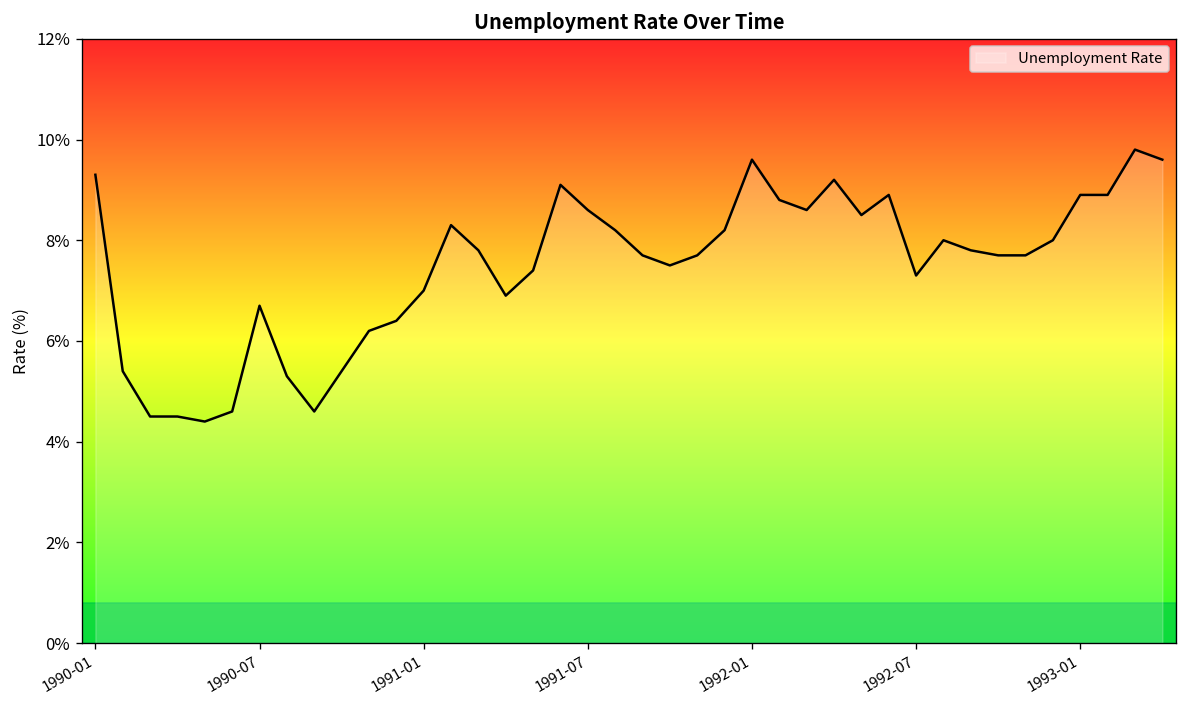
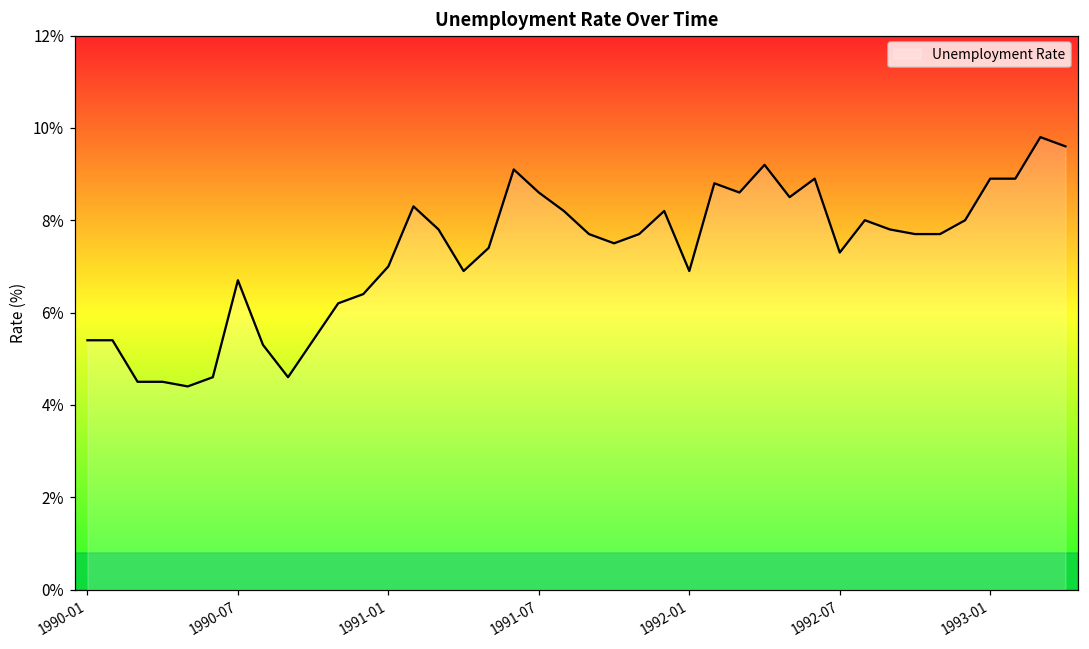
1990-01: 9.3% -> 5.4%
1992-01: 9.6% -> 6.9%
